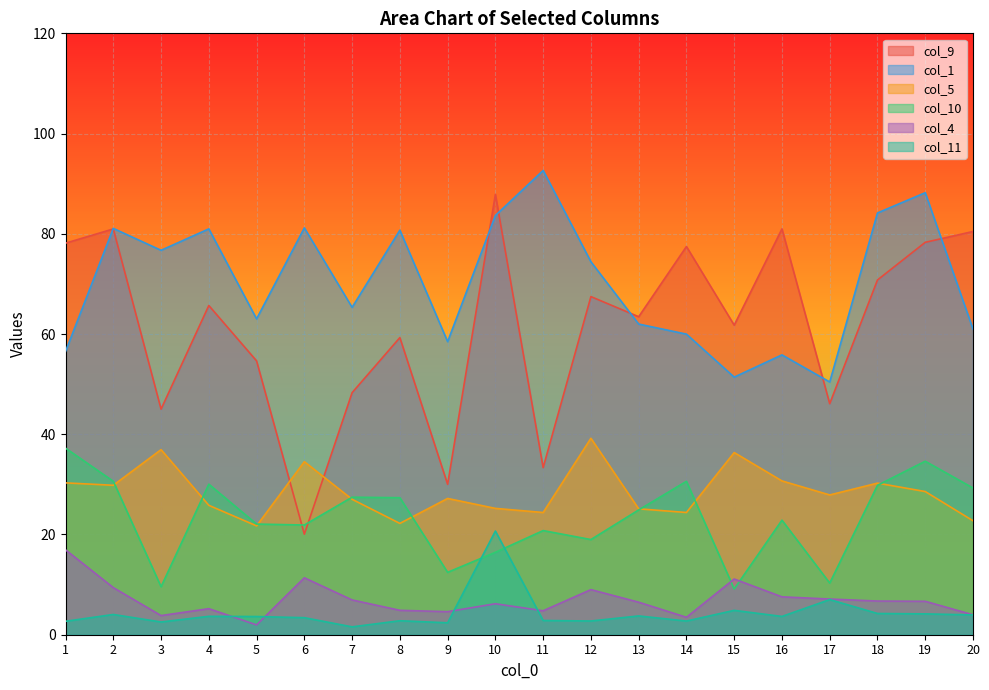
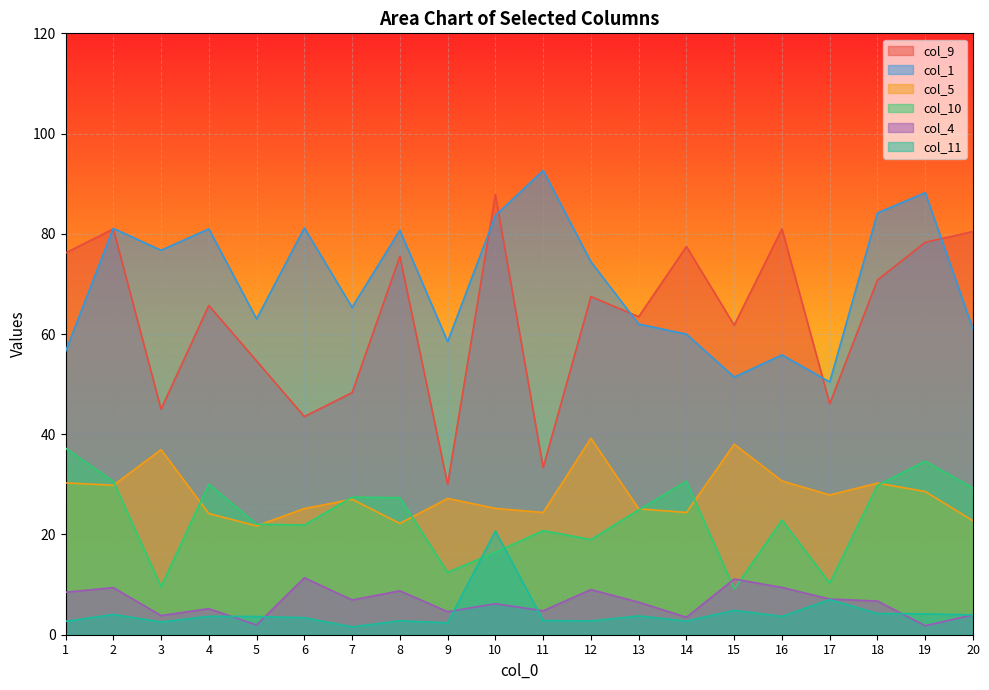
col_9, 1: 78 -> 76
col_4, 1: 17 -> 8
col_5, 4: 26 -> 24
col_9, 6: 20 -> 44
col_5, 6: 35 -> 25
col_9, 8: 59 -> 76
col_4, 8: 5 -> 9
col_5, 15: 36 -> 38
col_4, 16: 8 -> 9
col_4, 19: 7 -> 2
